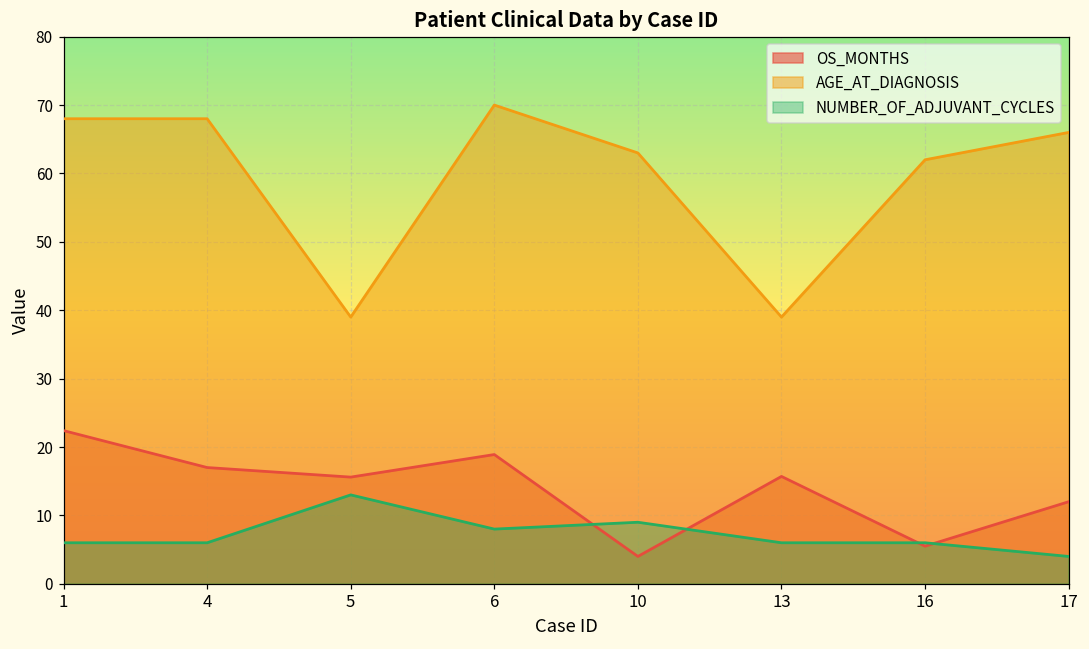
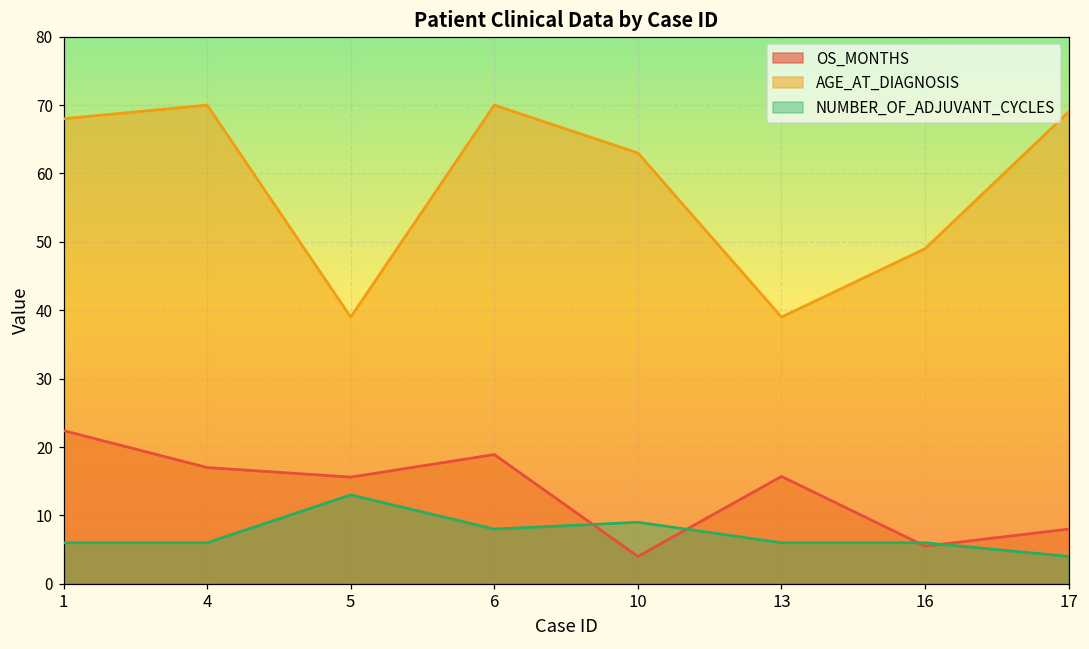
AGE_AT_DIAGNOSIS, 4: 68 -> 70
AGE_AT_DIAGNOSIS, 16: 62 -> 49
OS_MONTHS, 17: 12 -> 8
AGE_AT_DIAGNOSIS, 17: 66 -> 69
